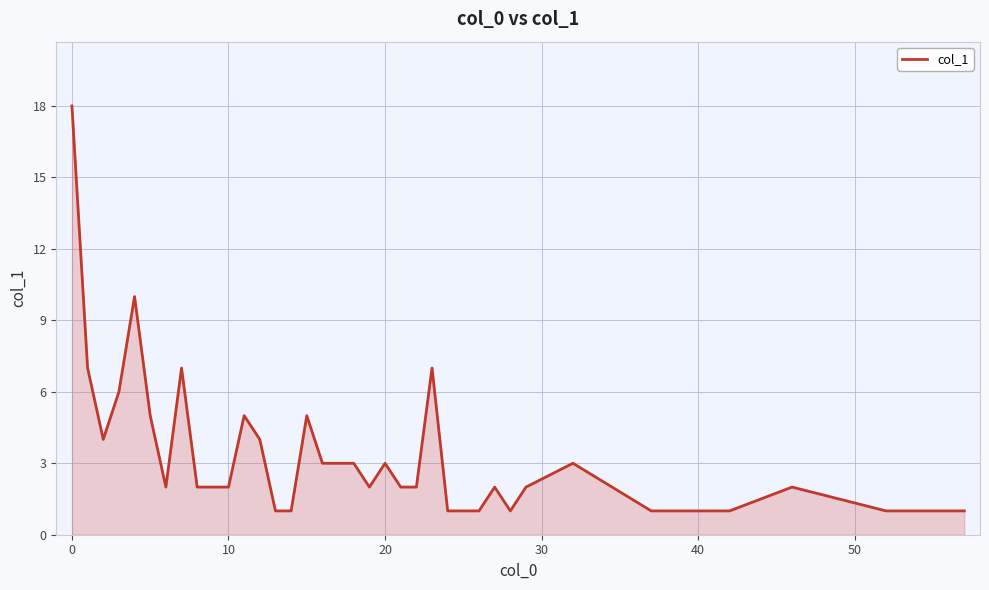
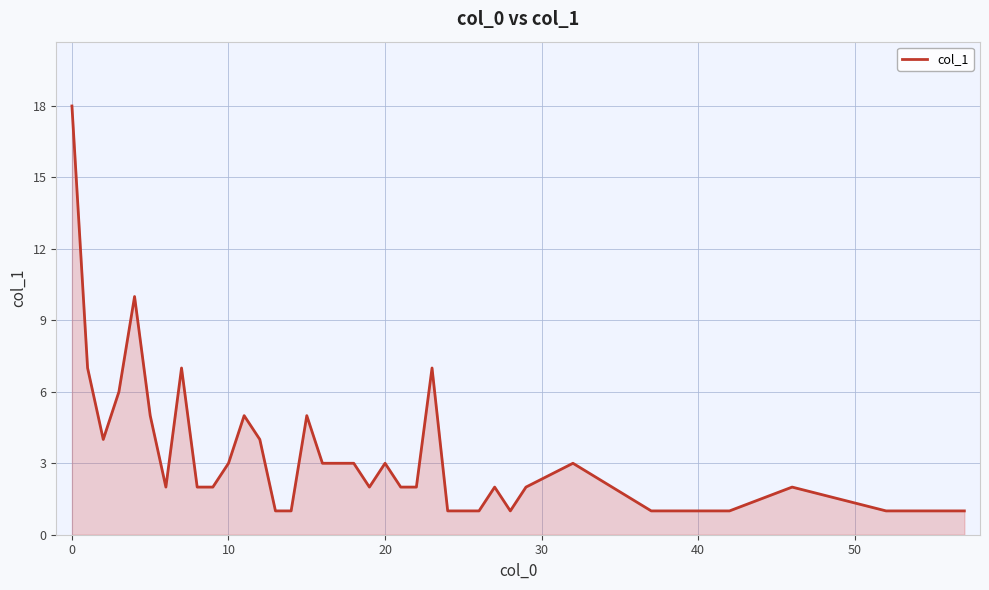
10: 2 -> 3
